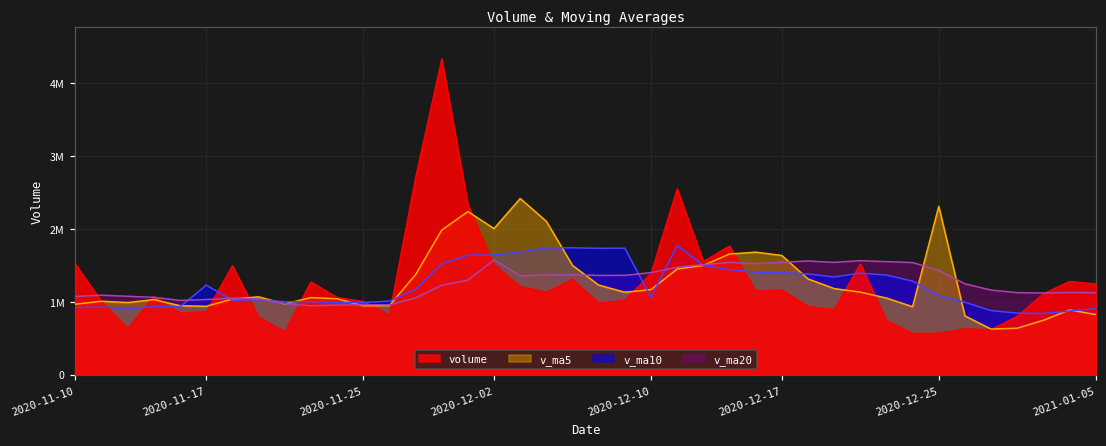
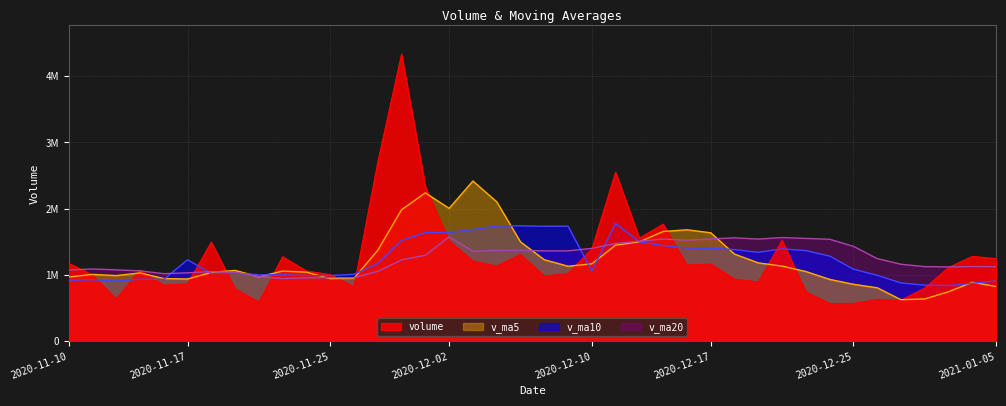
volume, 2020-11-10: 1500000 -> 1200000
v_ma5, 2020-12-25: 2300000 -> 900000
